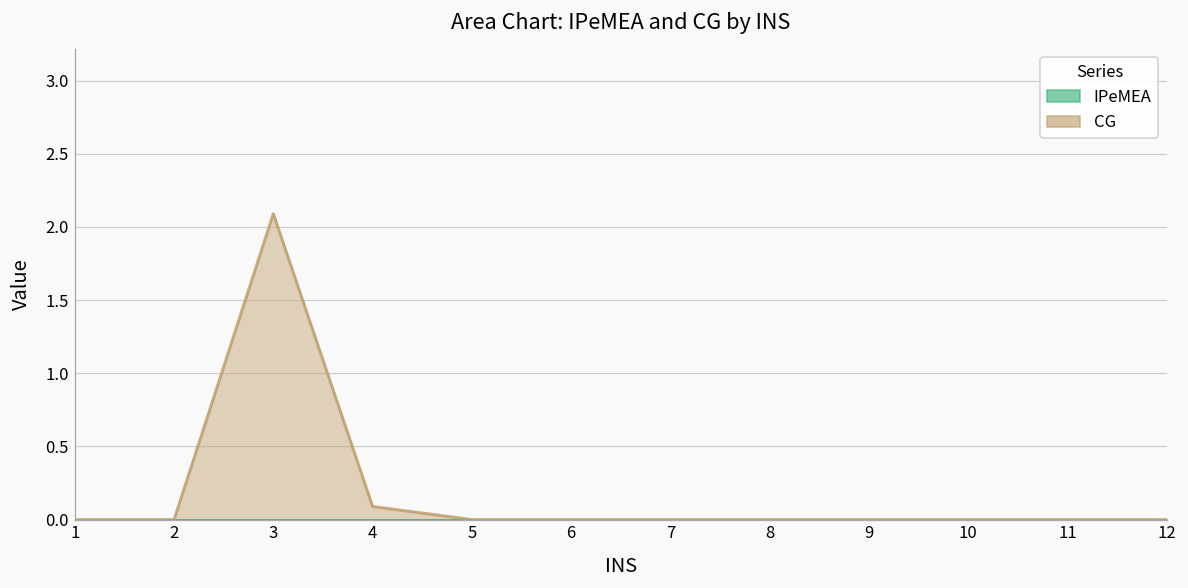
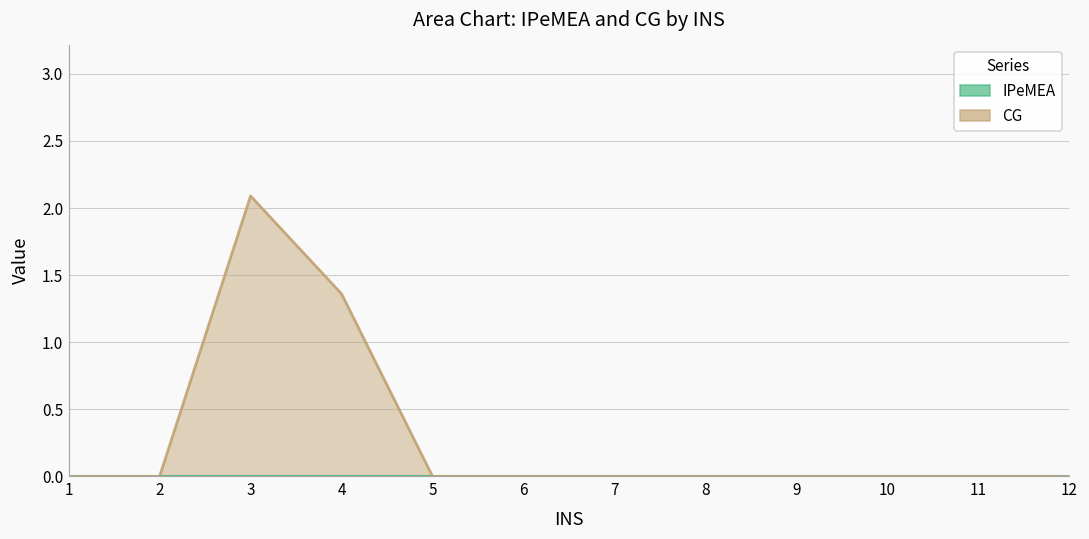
CG, 4: 0.09 -> 1.36
